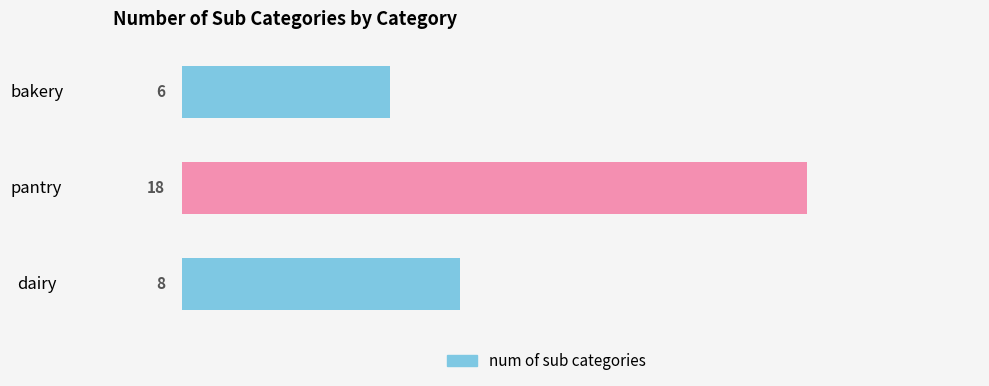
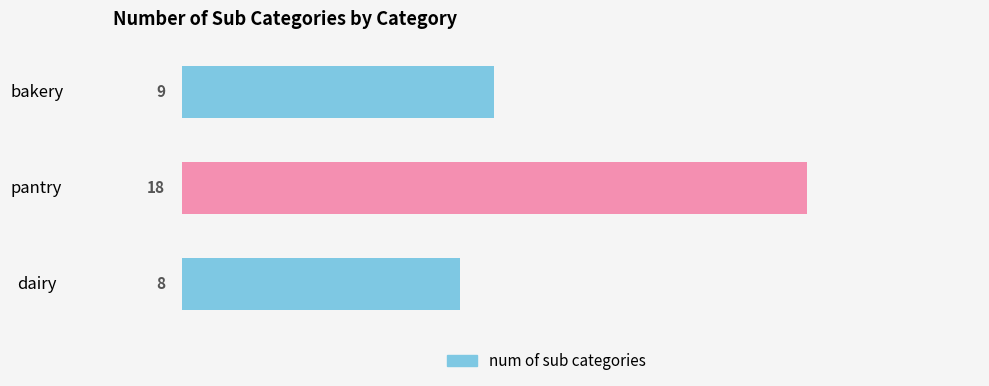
bakery: 6 -> 9
